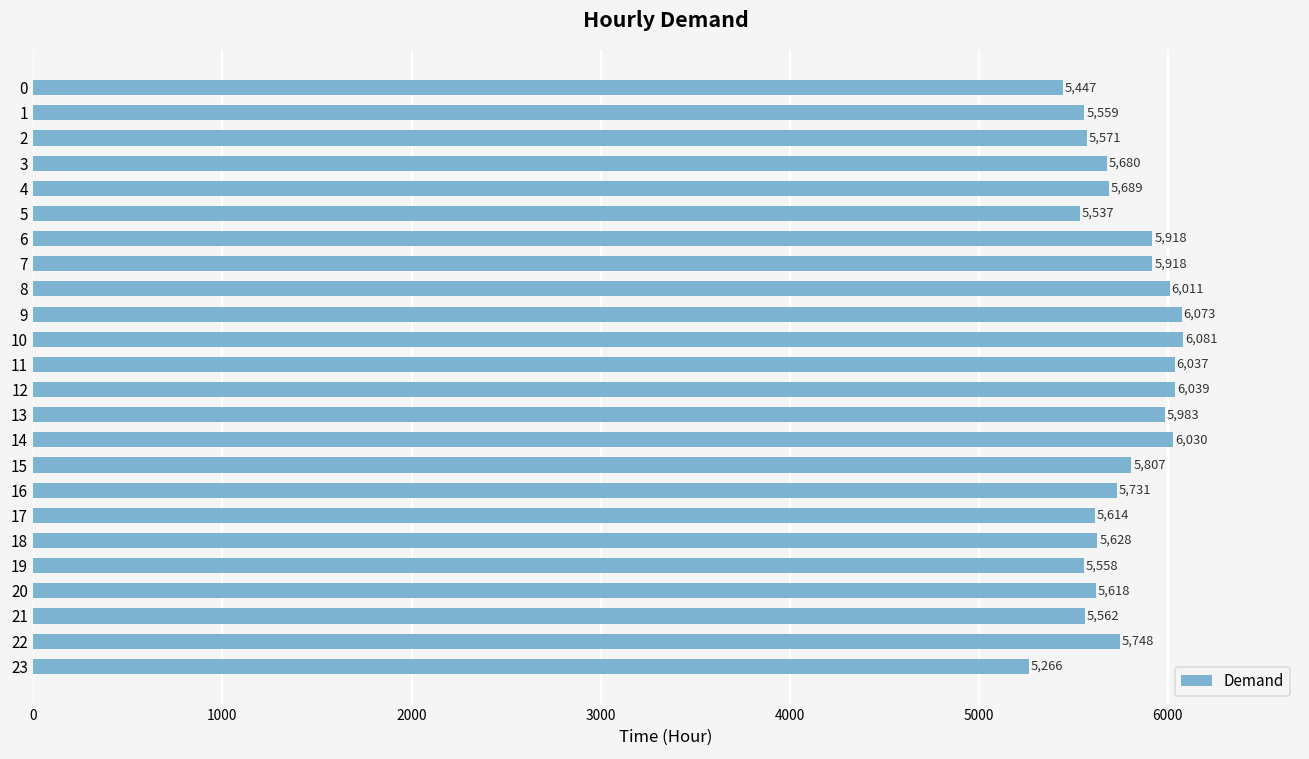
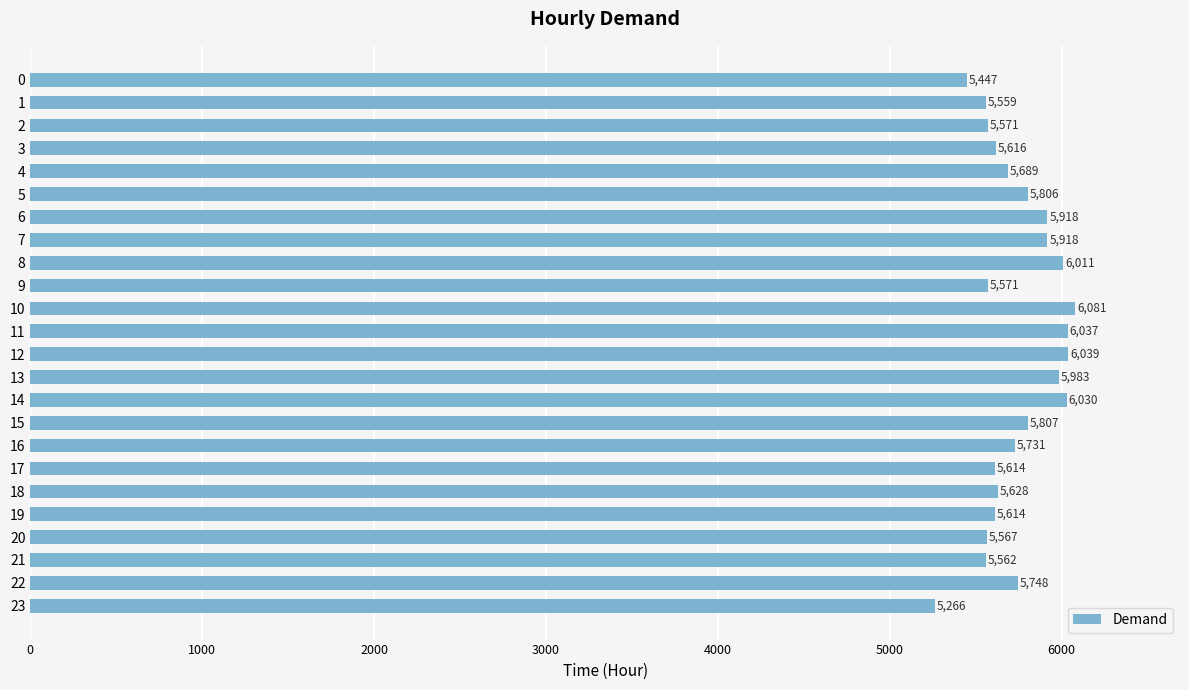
3: 5,680 -> 5,616
5: 5,537 -> 5,806
9: 6,073 -> 5,571
19: 5,558 -> 5,614
20: 5,618 -> 5,567
